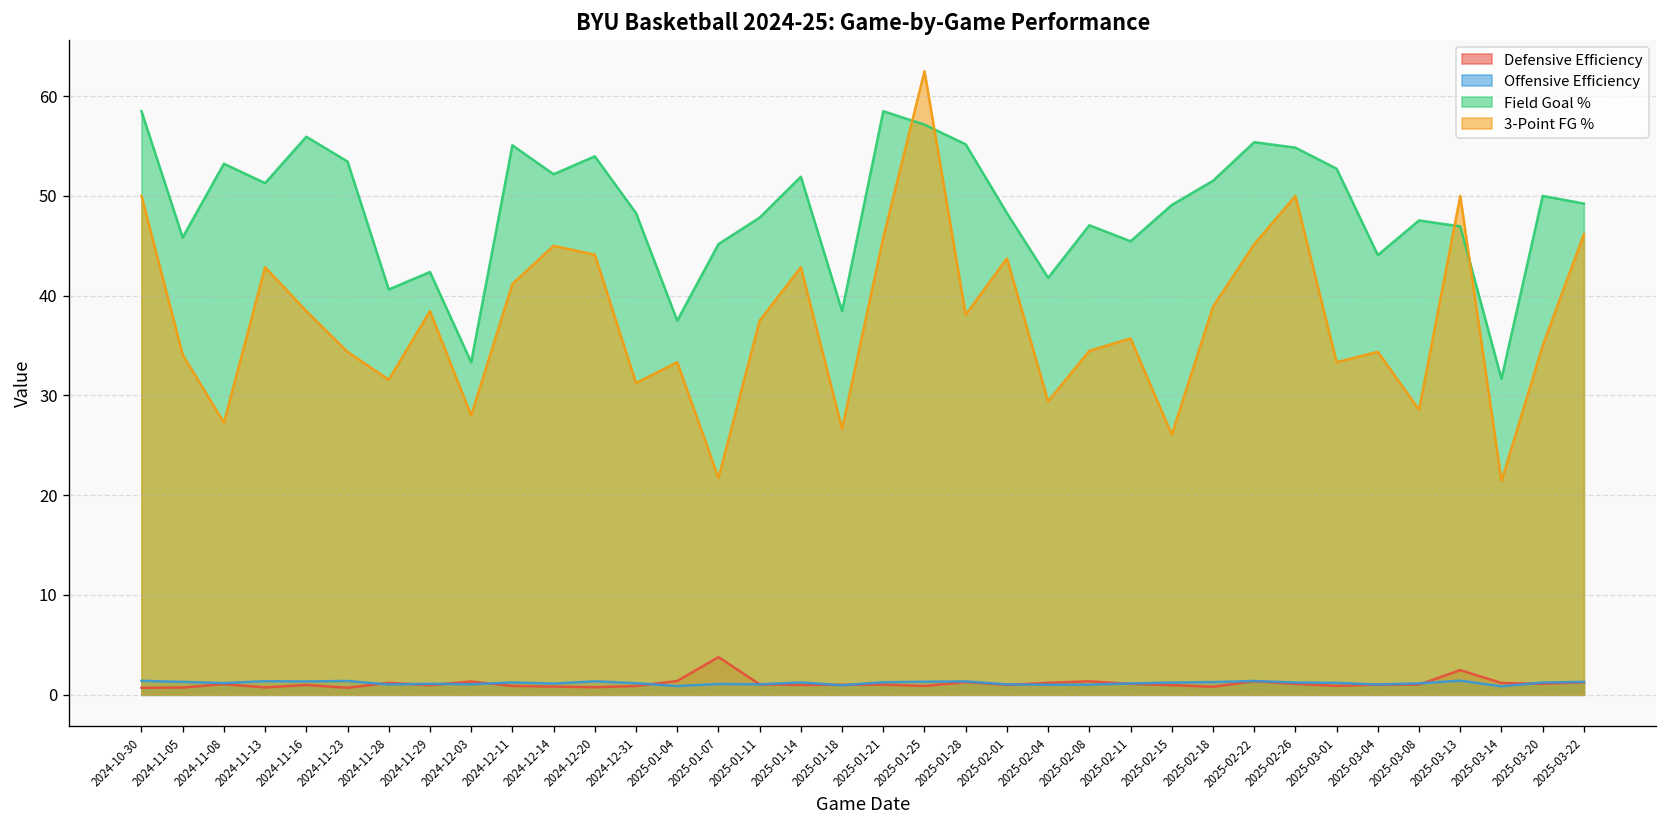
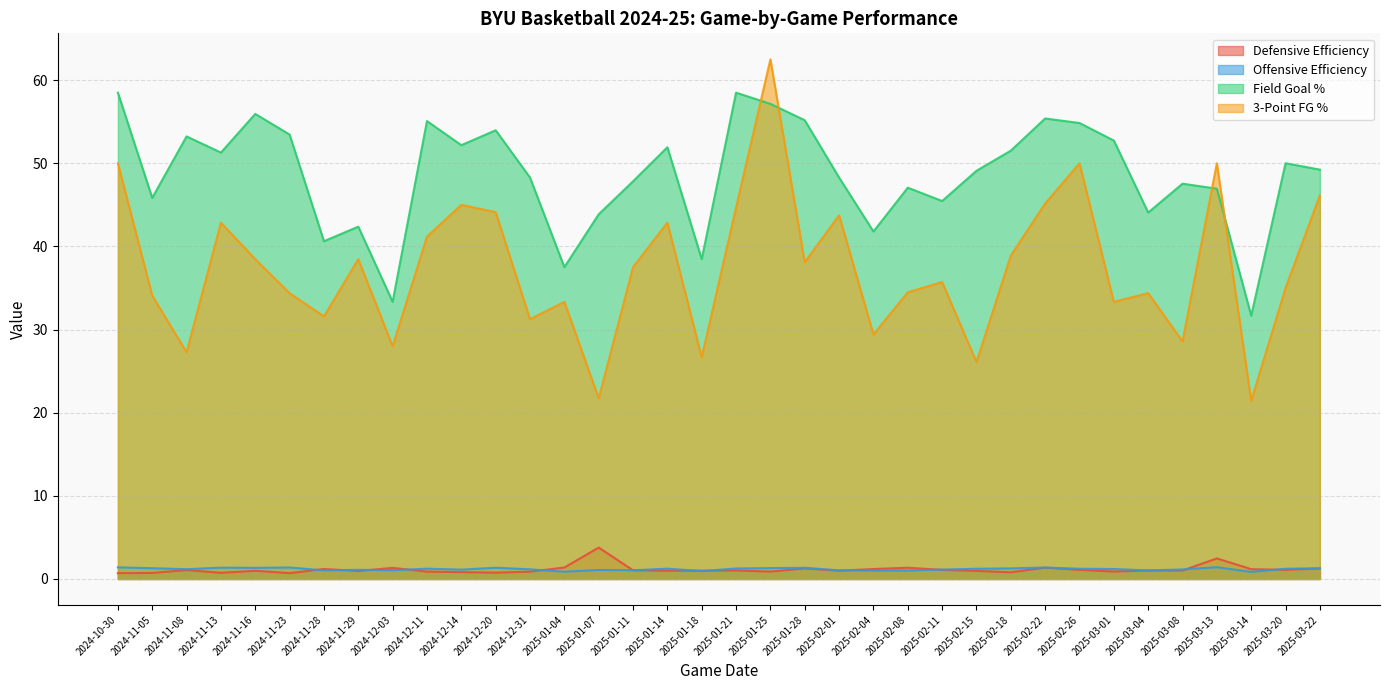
Field Goal %, 2025-01-07: 45 -> 44
3-Point FG %, 2025-01-21: 46 -> 45
